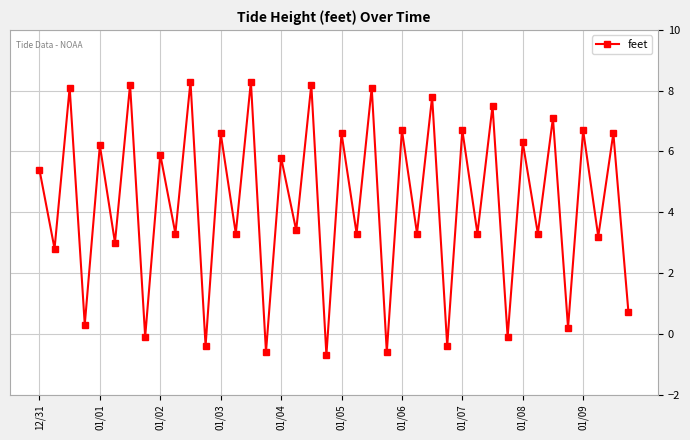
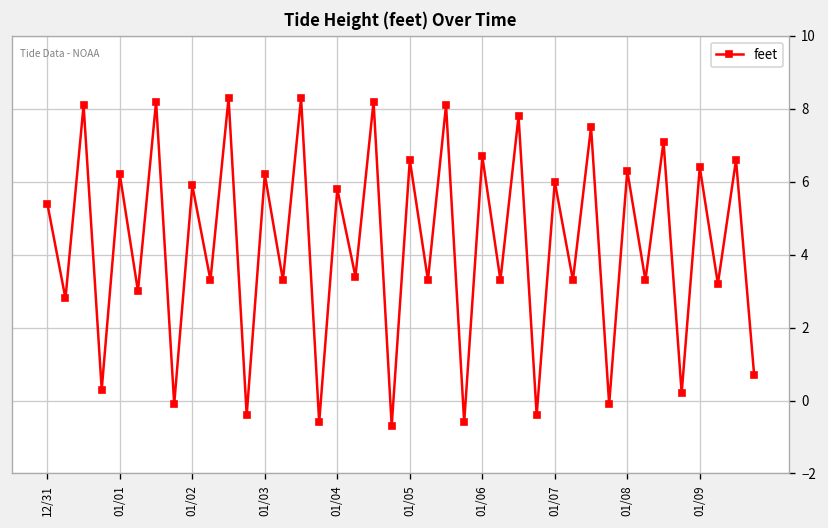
01/03: 6.6 -> 6.2
01/07: 6.7 -> 6.0
01/09: 6.7 -> 6.4
